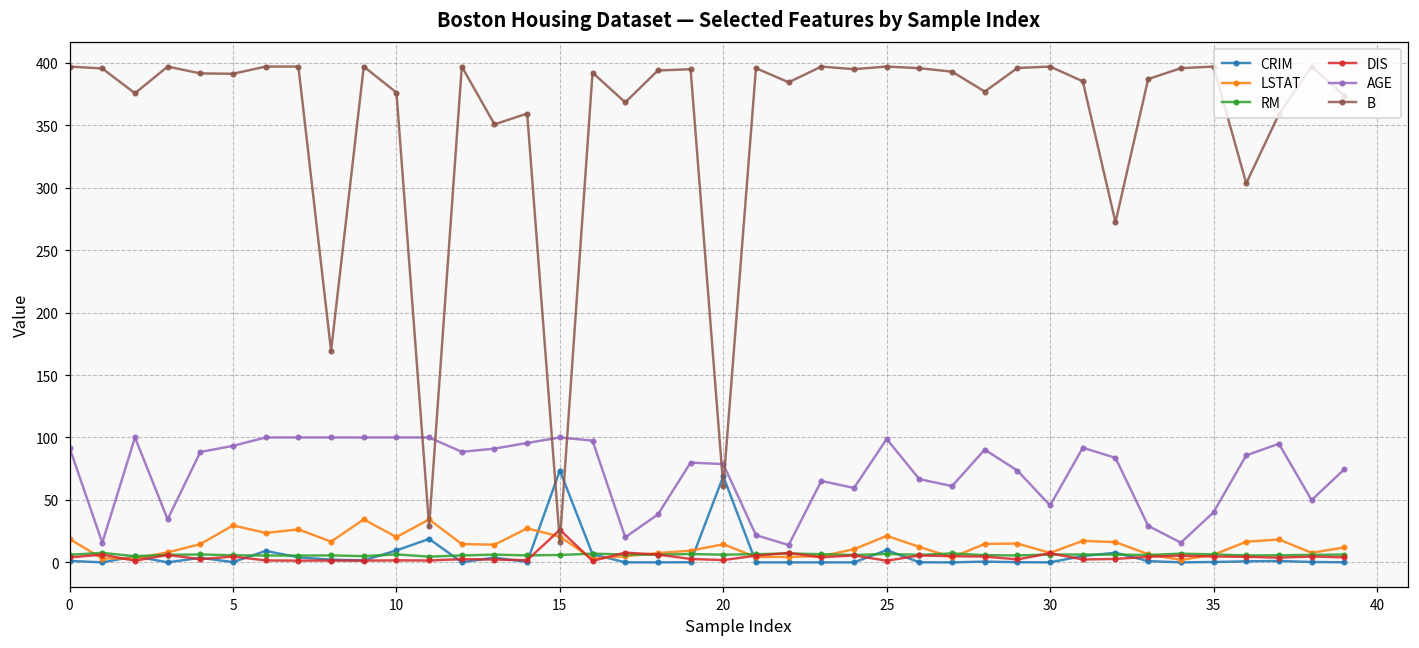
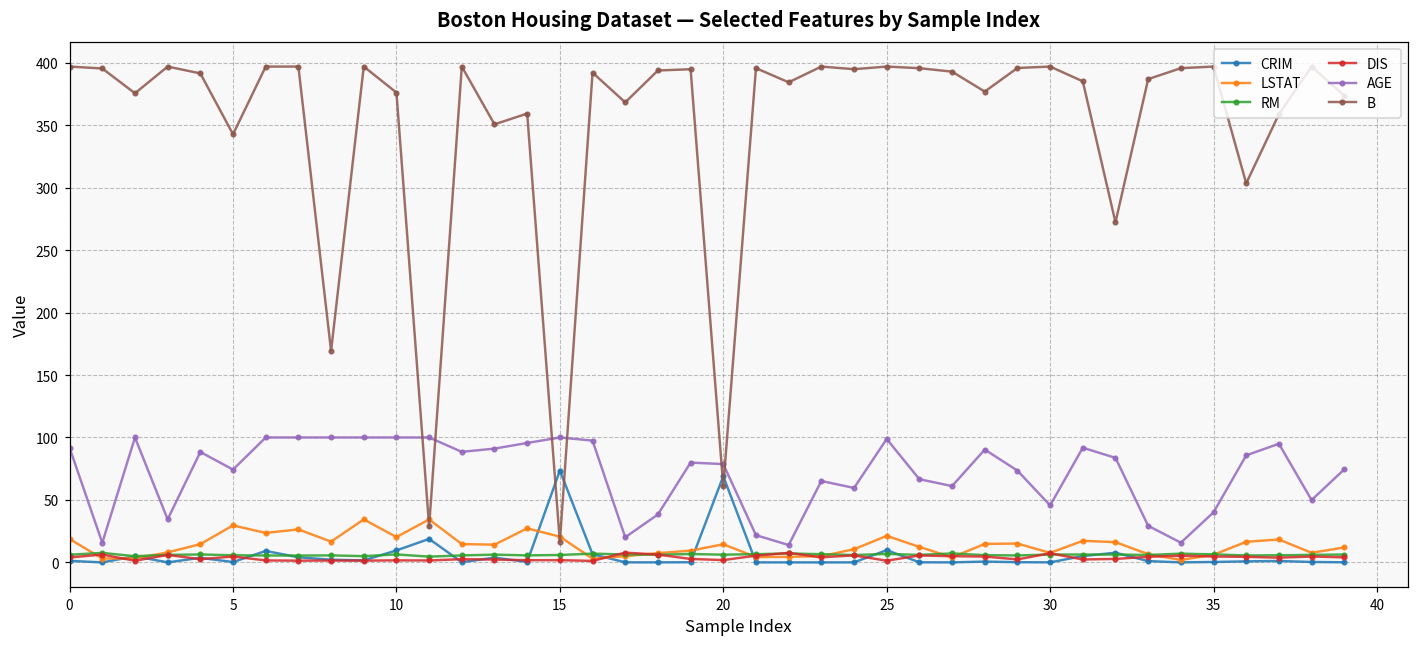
AGE, 5: 93 -> 74
B, 5: 391 -> 343
DIS, 15: 26 -> 2
